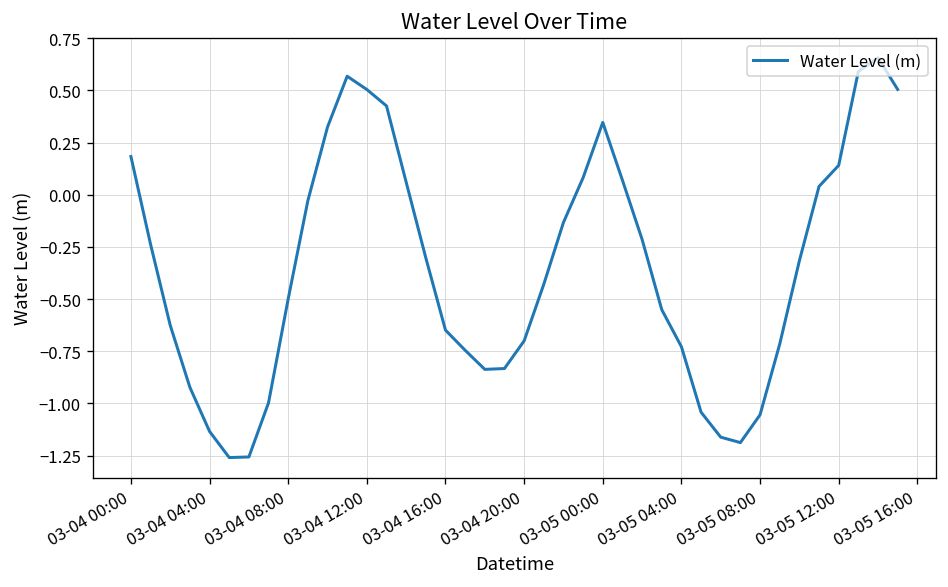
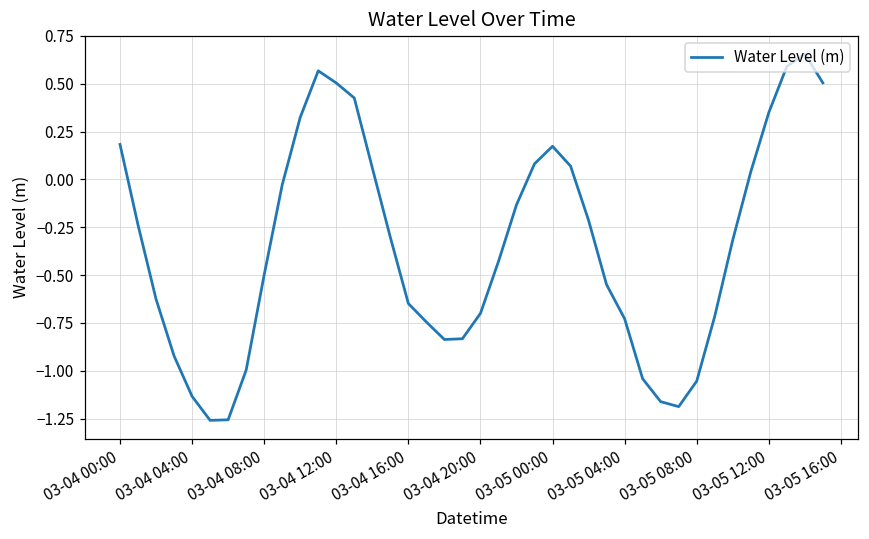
03-05 00:00: 0.35 -> 0.17
03-05 12:00: 0.14 -> 0.35
